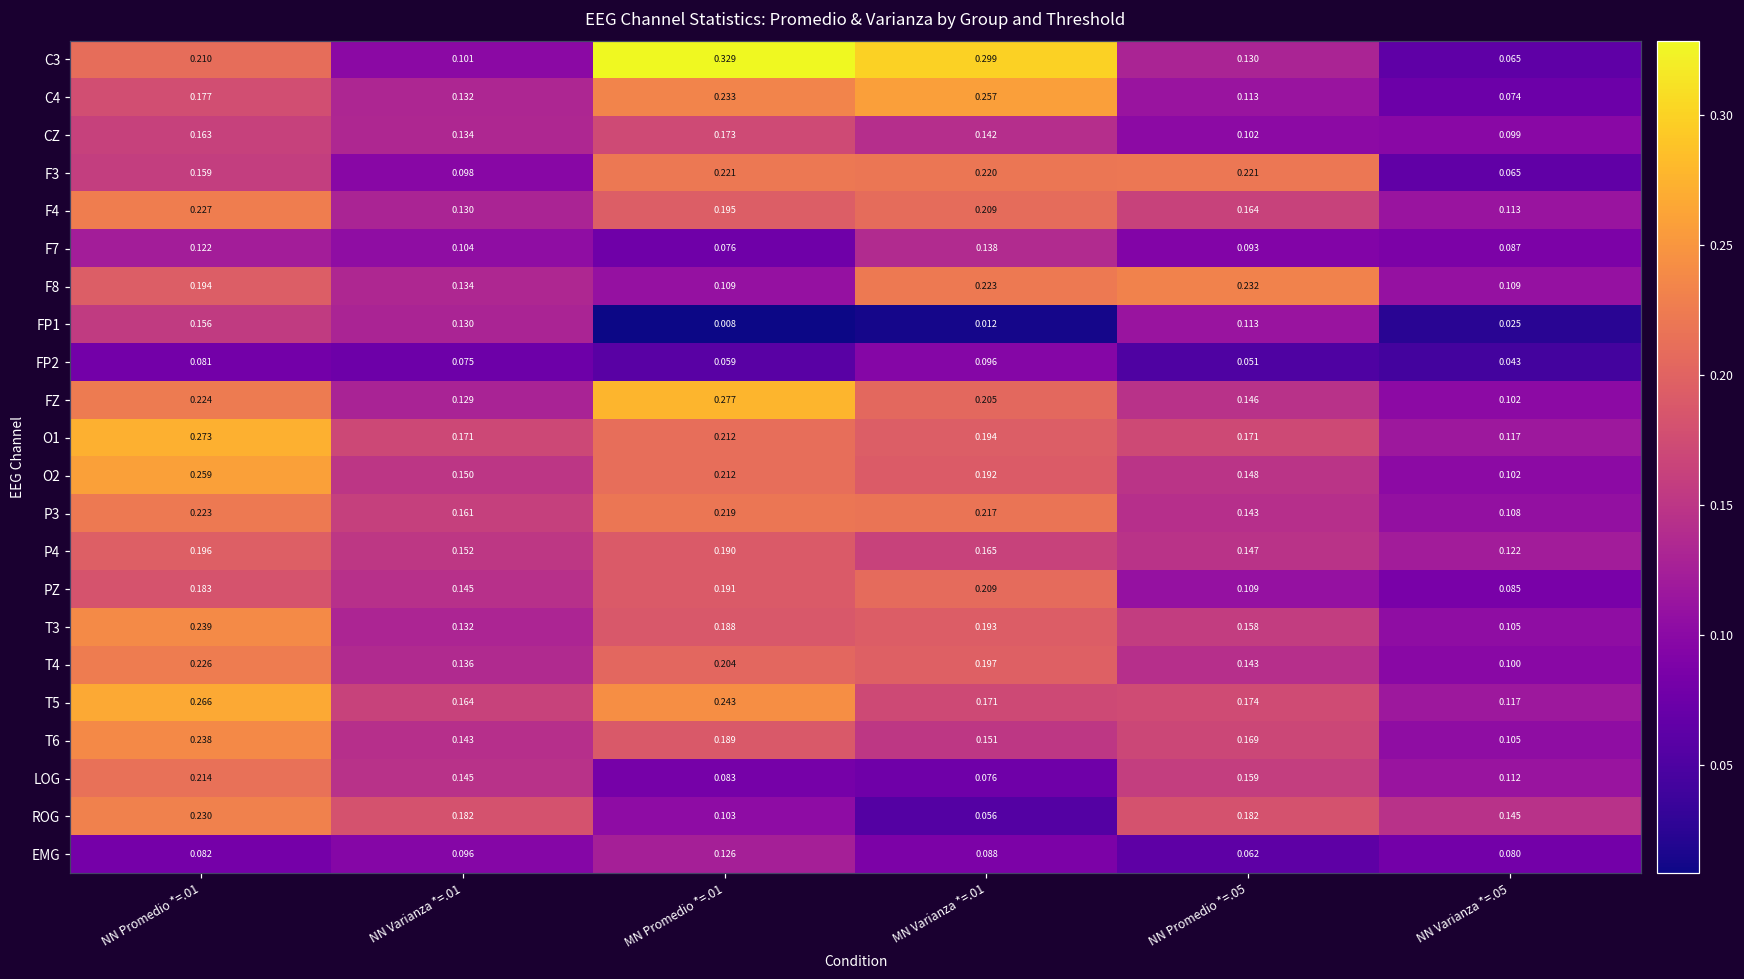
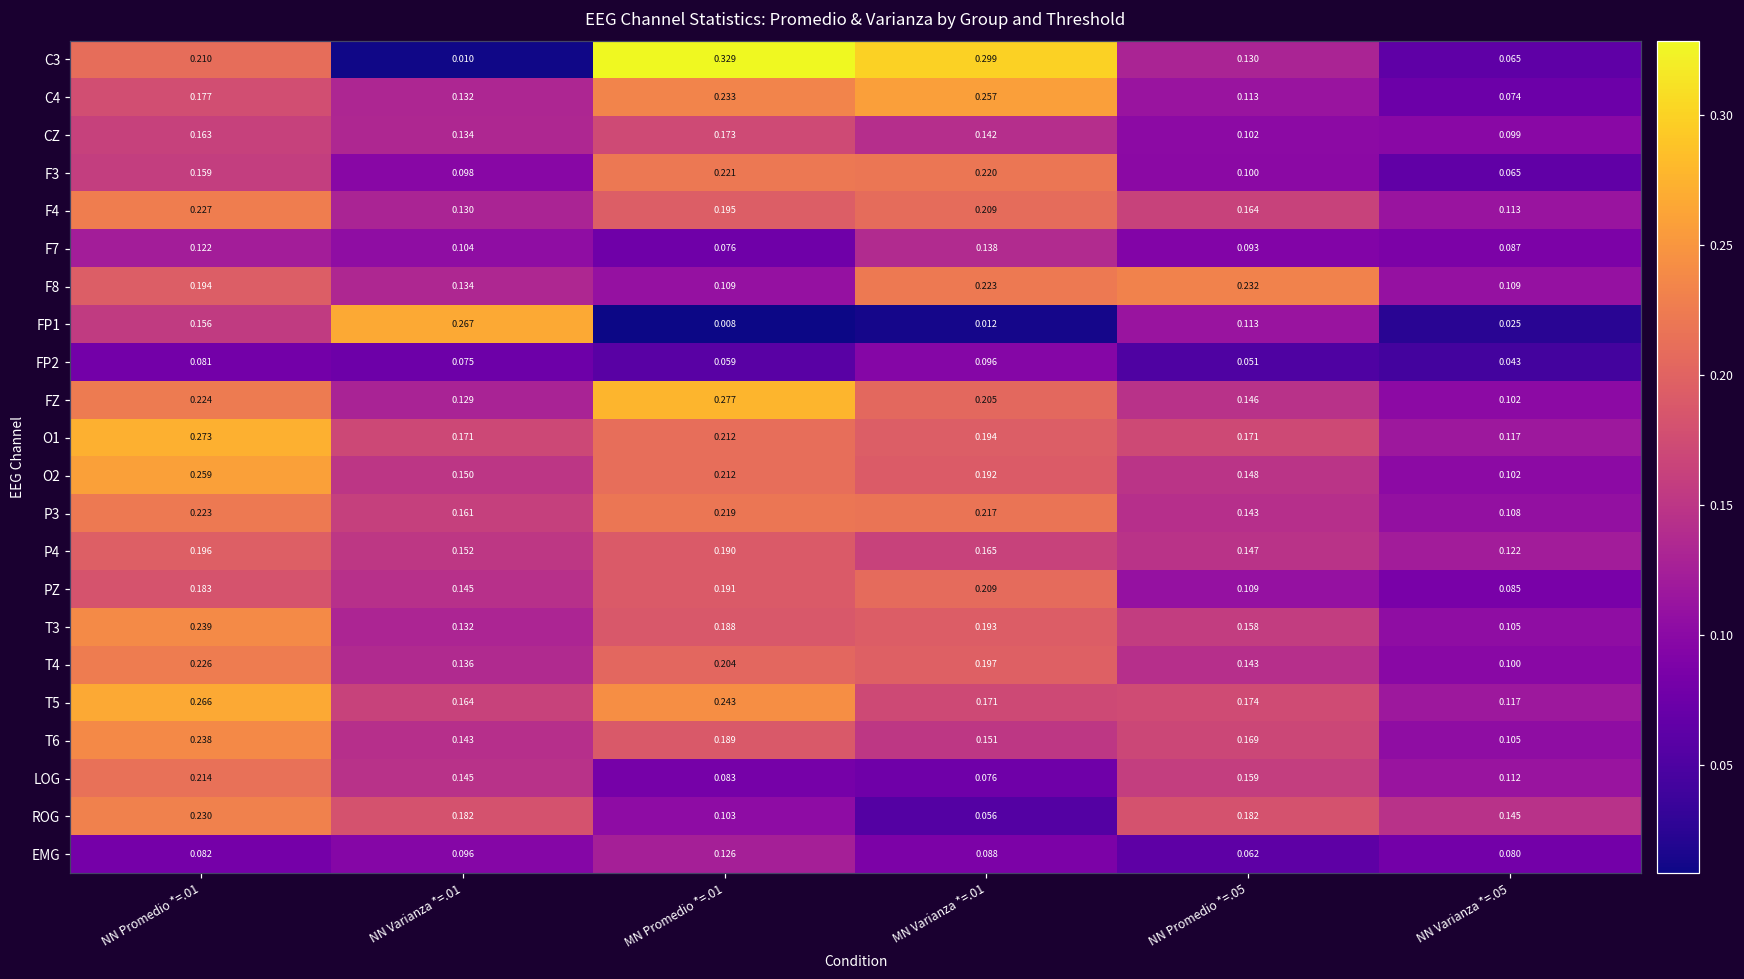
C3, NN Varianza *=.01: 0.101 -> 0.010
F3, NN Promedio *=.05: 0.221 -> 0.100
FP1, NN Varianza *=.01: 0.130 -> 0.267
